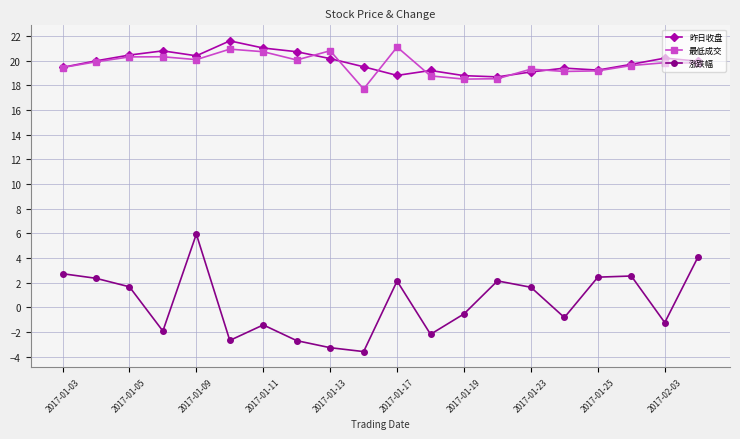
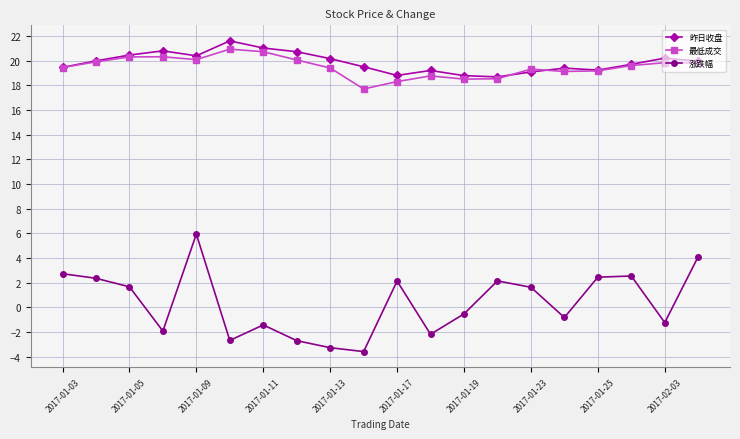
最低成交, 2017-01-13: 20.8 -> 19.4
最低成交, 2017-01-17: 21.1 -> 18.3
